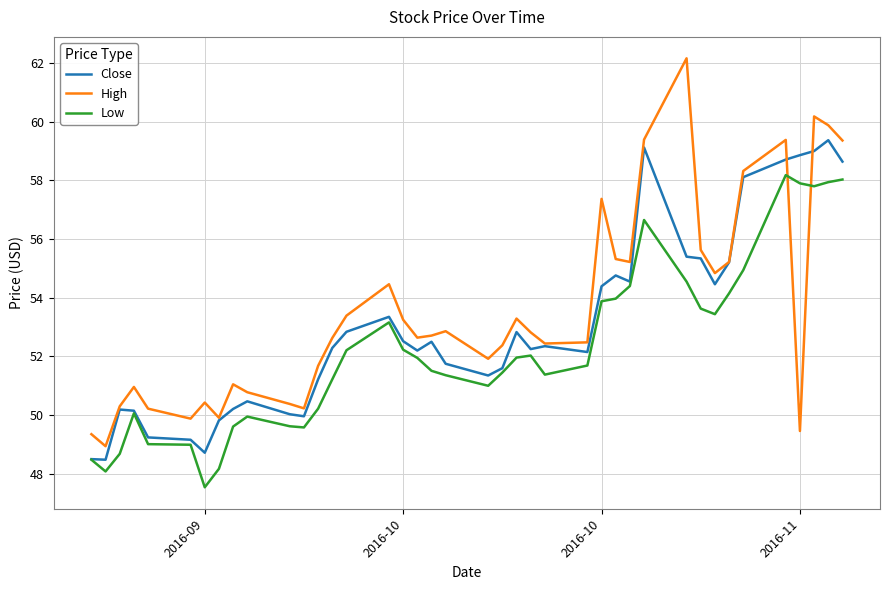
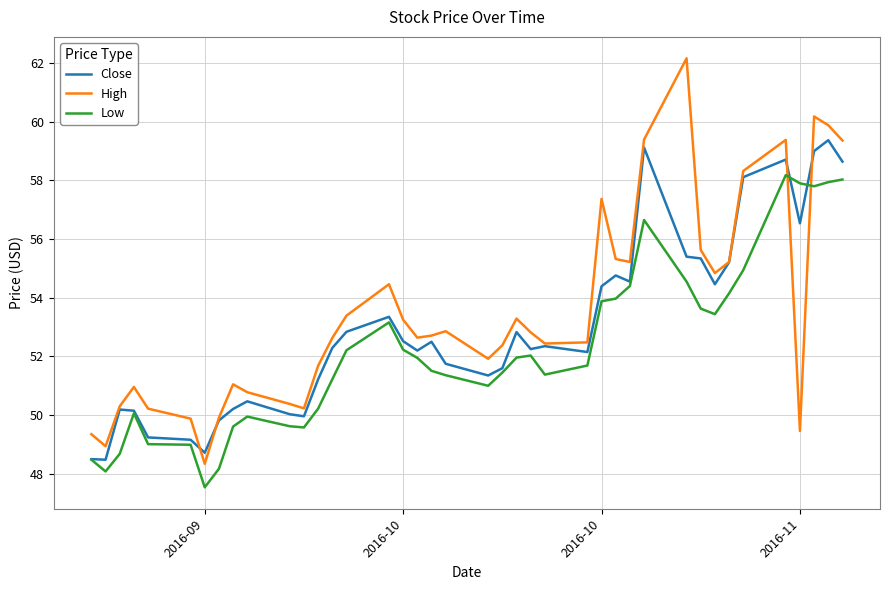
High, 2016-09: 50.4 -> 48.3
Close, 2016-11: 58.9 -> 56.5
